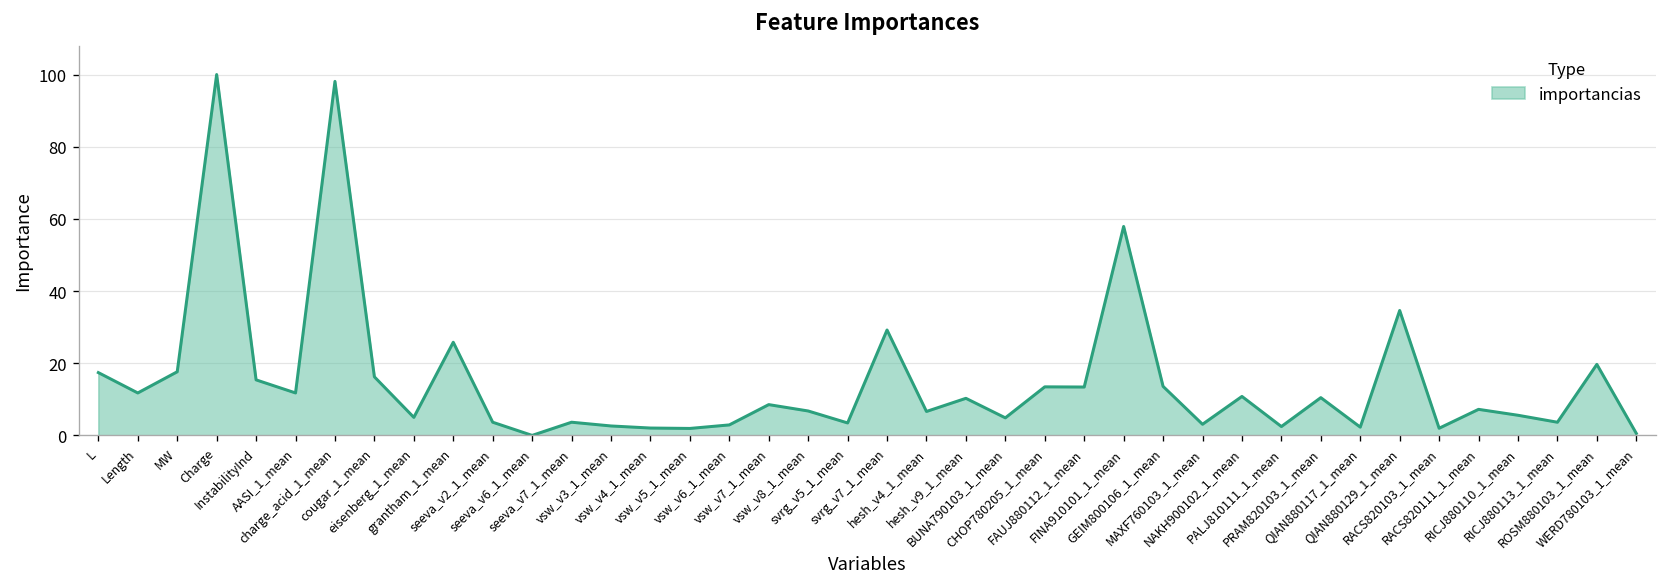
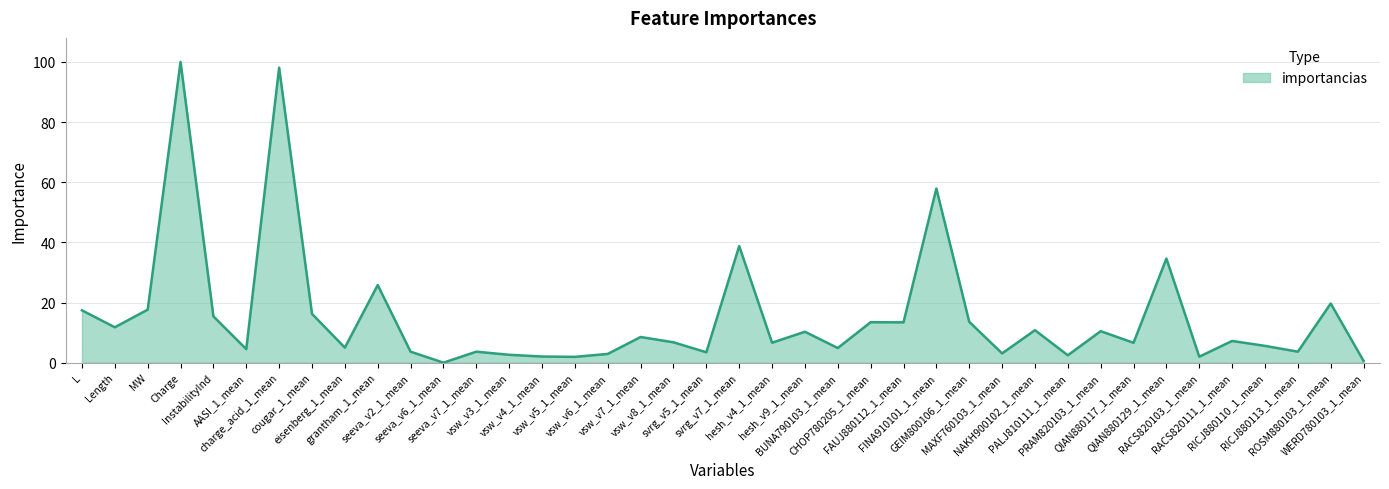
AASI_1_mean: 12 -> 4
svrg_v7_1_mean: 29 -> 39
QIAN880117_1_mean: 2 -> 7
